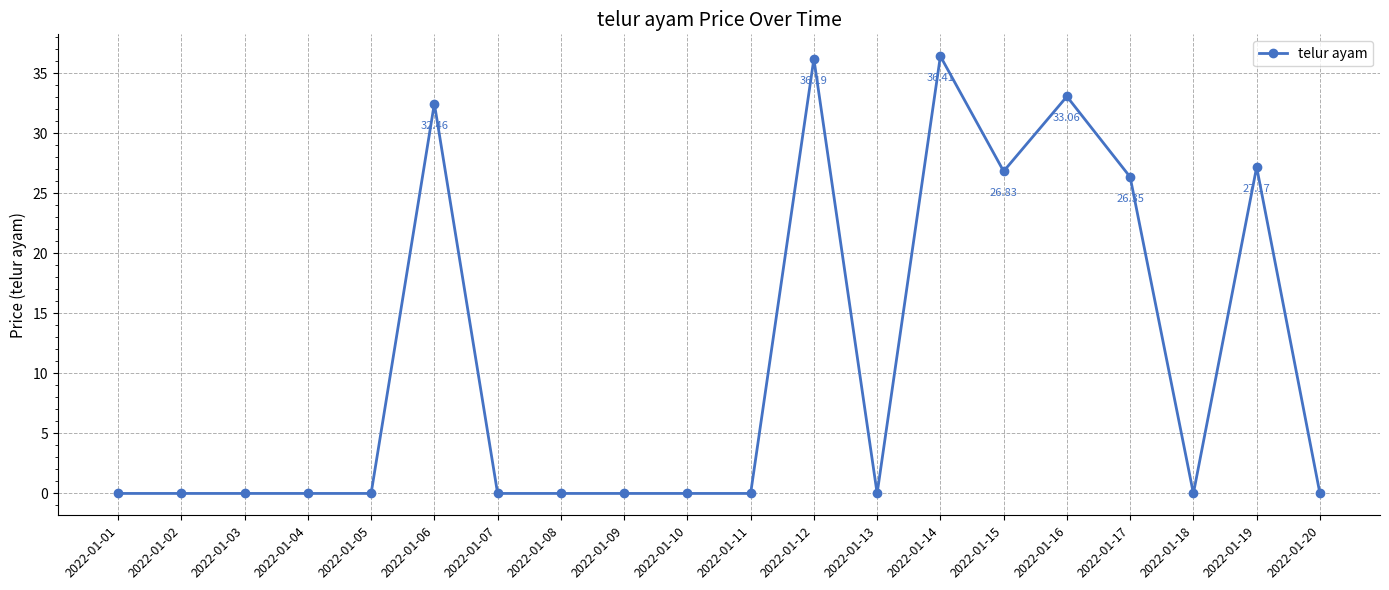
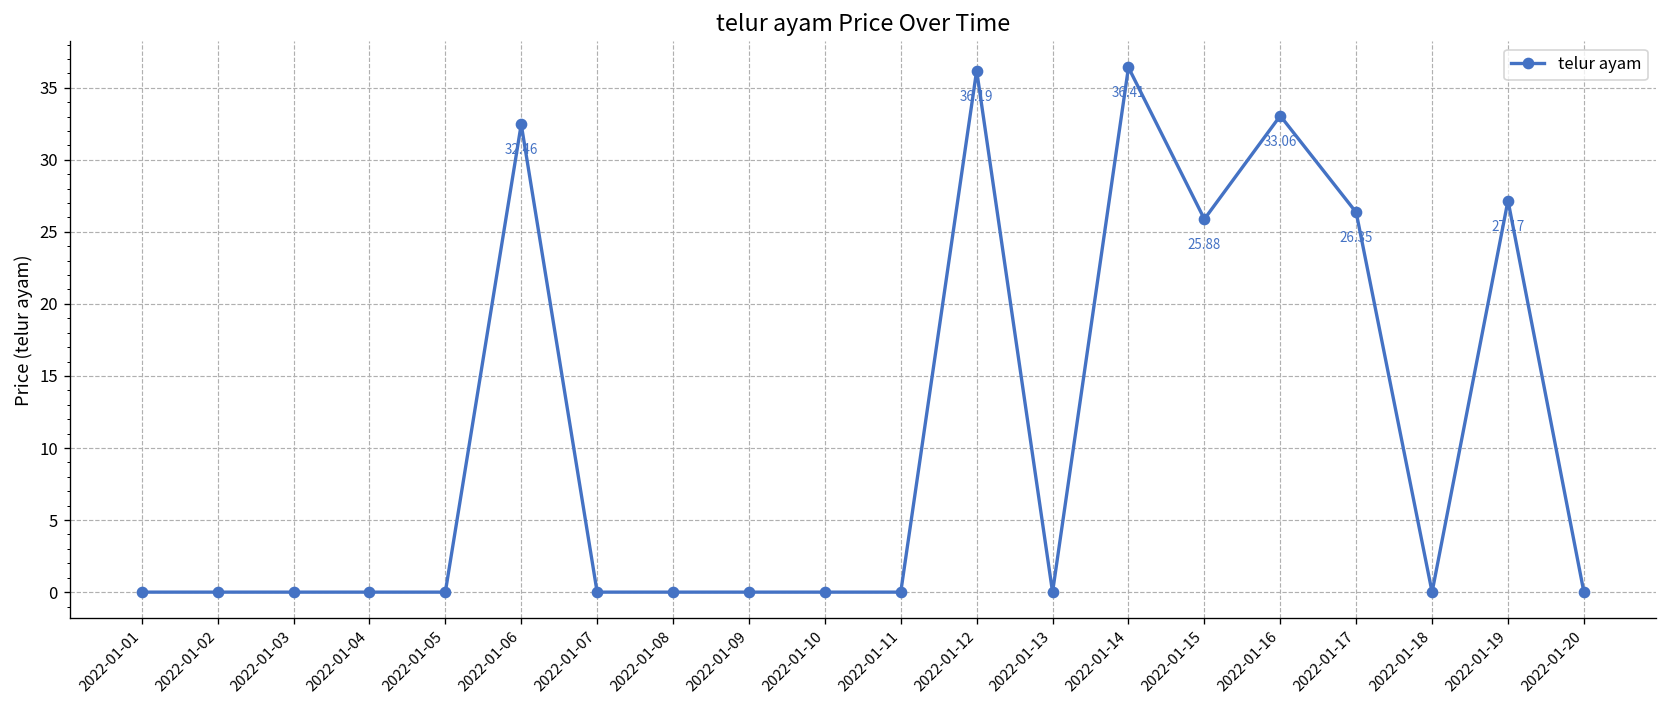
2022-01-15: 26.83 -> 25.88
